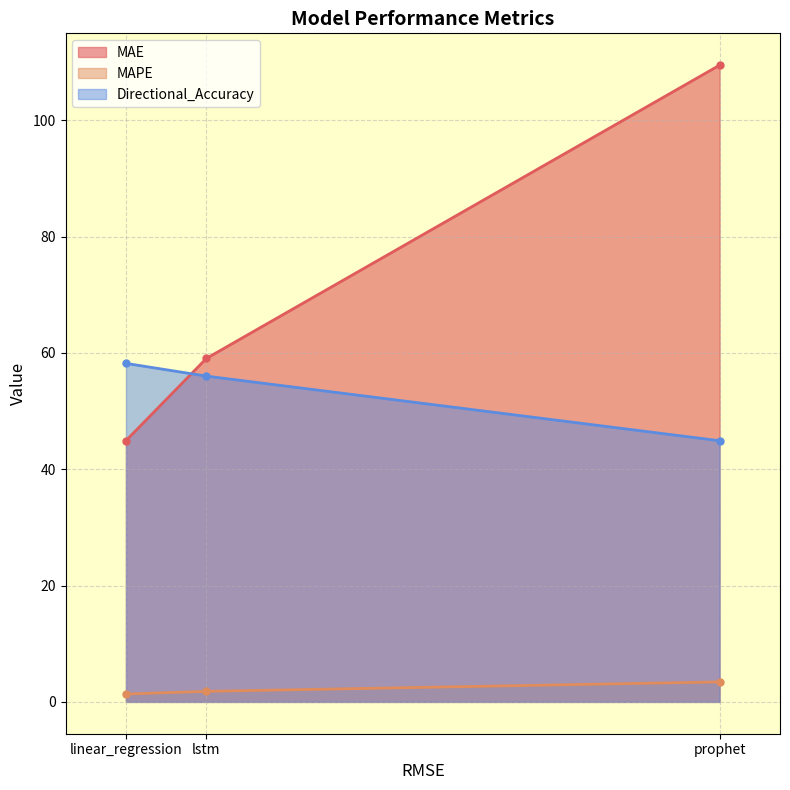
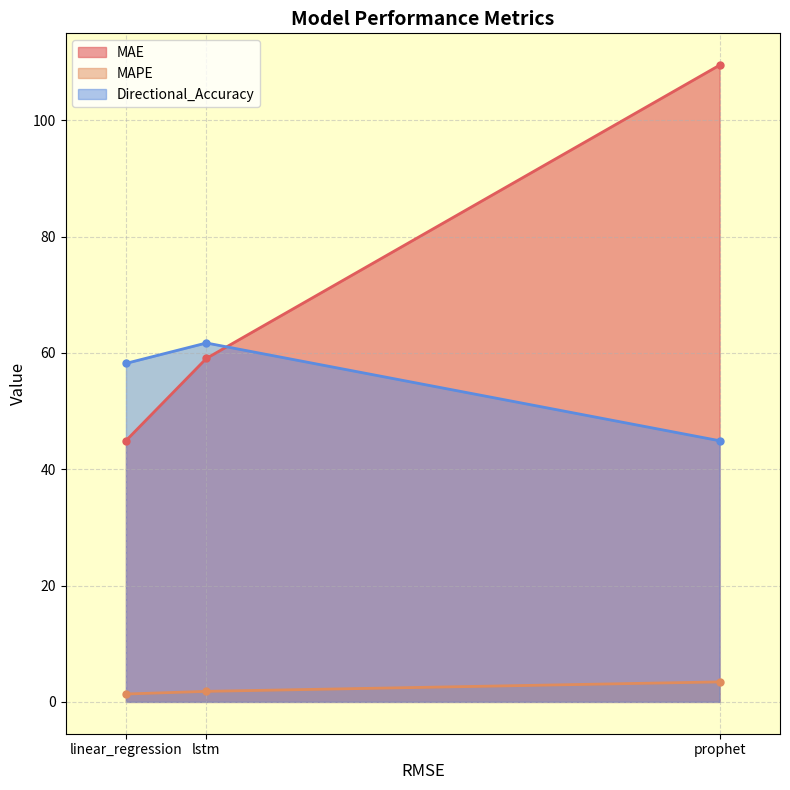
Directional_Accuracy, lstm: 56 -> 62
